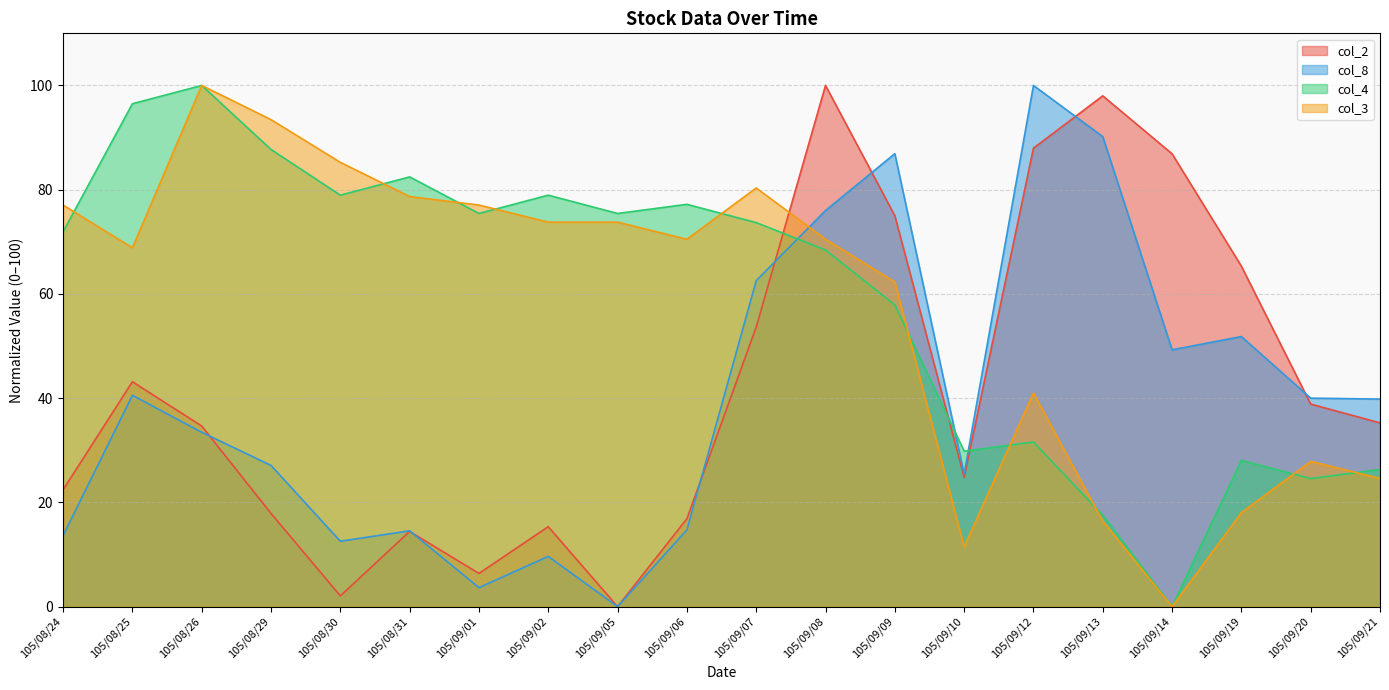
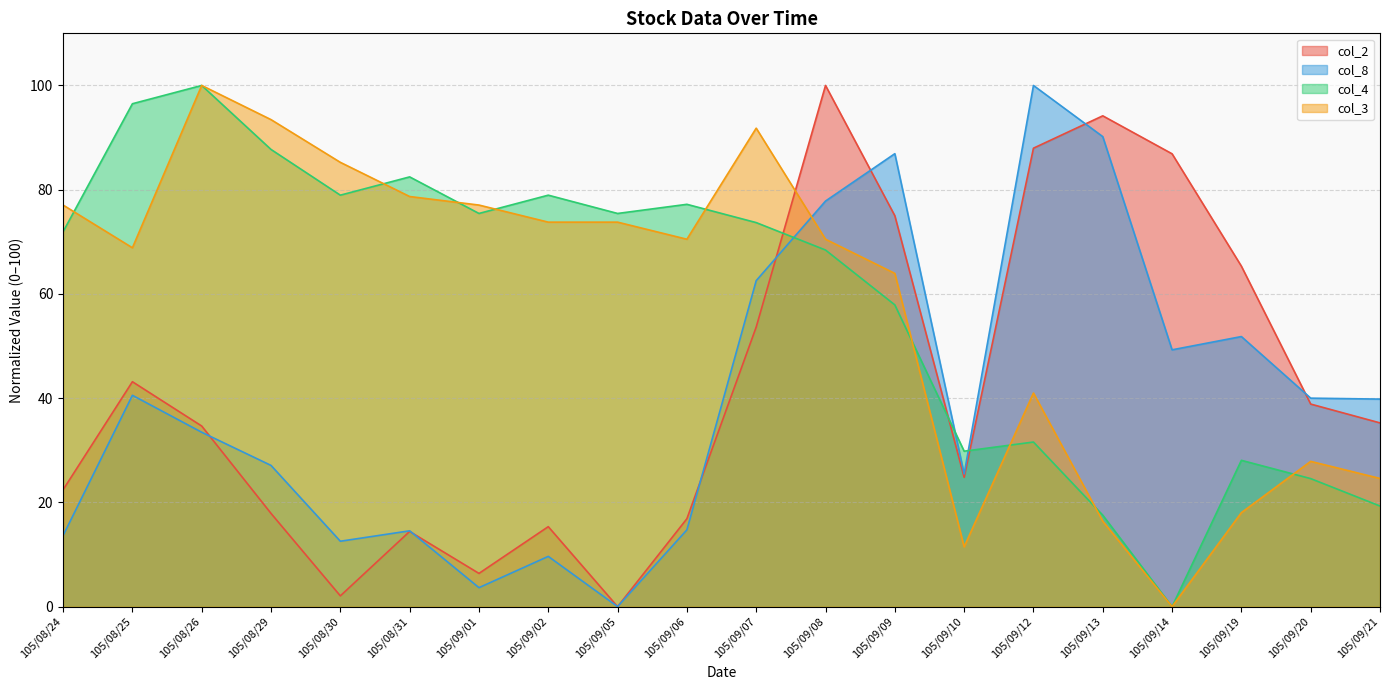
col_3, 105/09/07: 80 -> 92
col_8, 105/09/08: 76 -> 78
col_3, 105/09/09: 62 -> 64
col_2, 105/09/13: 98 -> 94
col_4, 105/09/21: 26 -> 19
